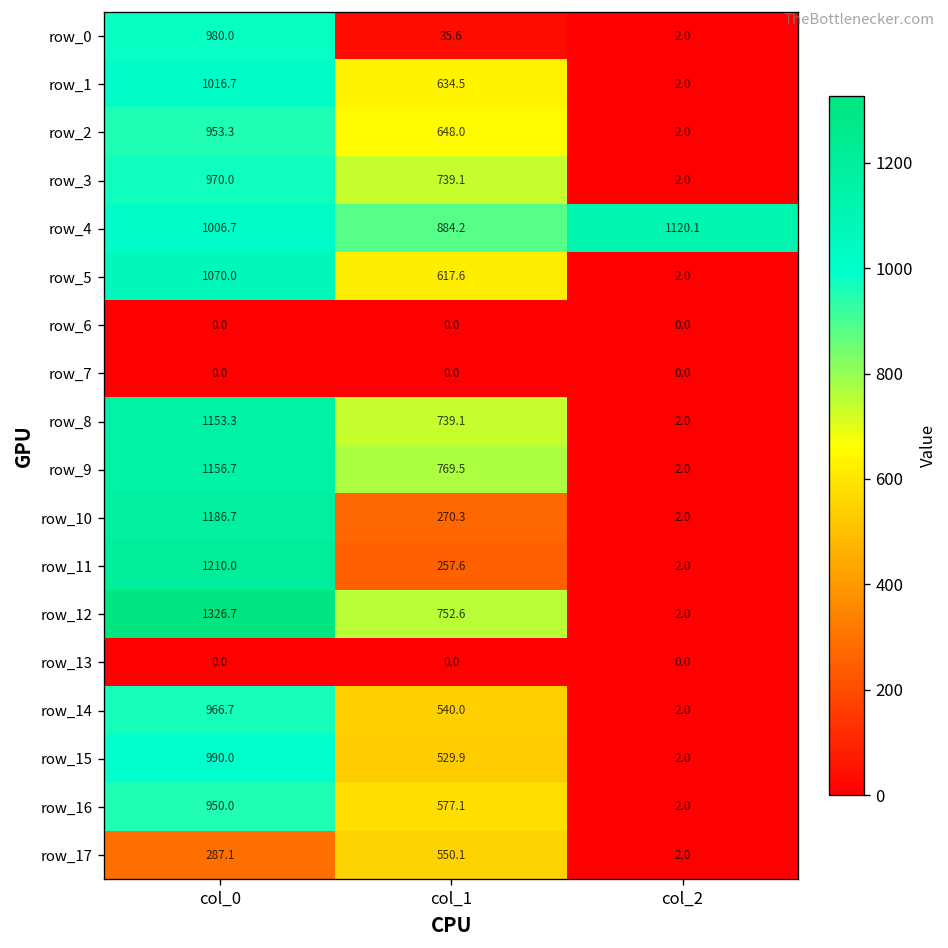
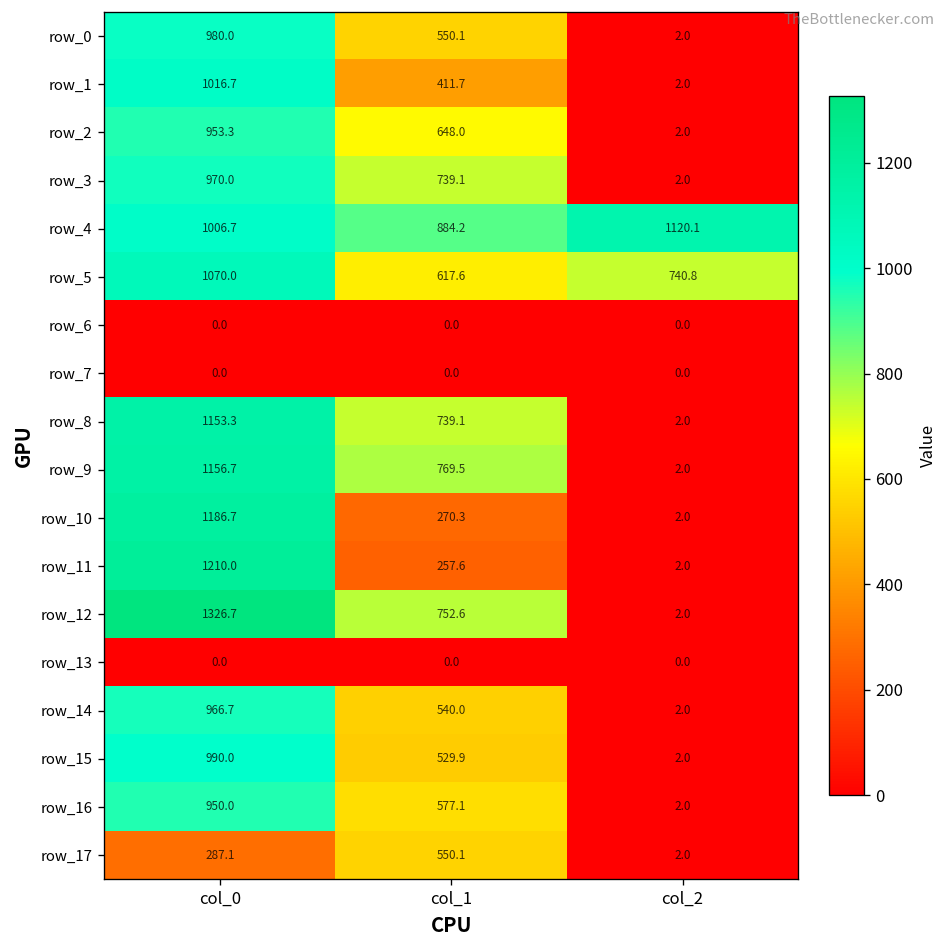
row_0, col_1: 35.6 -> 550.1
row_1, col_1: 634.5 -> 411.7
row_5, col_2: 2.0 -> 740.8
